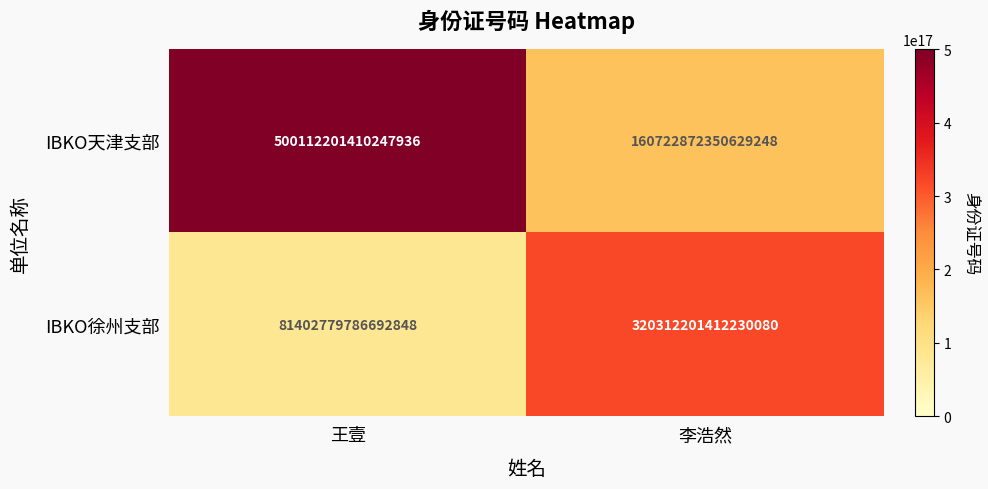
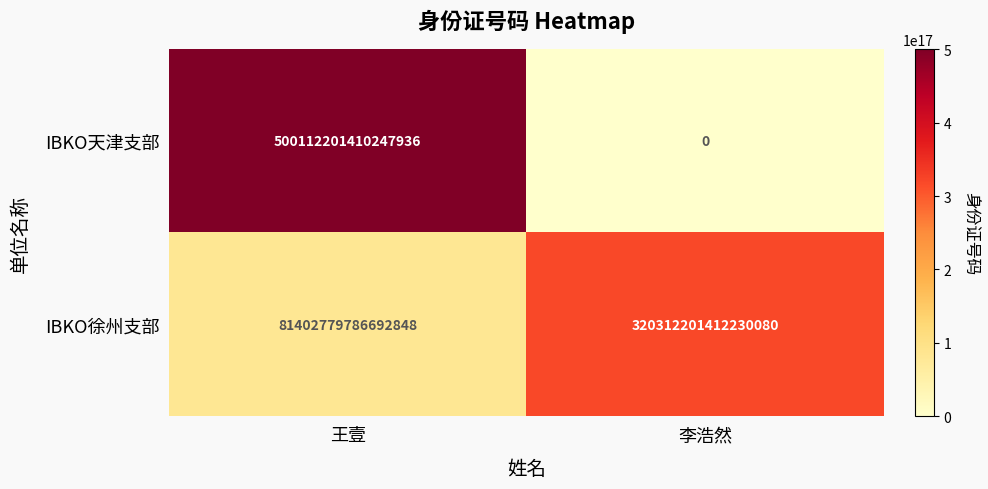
IBKO天津支部, 李浩然: 160722872350629248 -> 0
